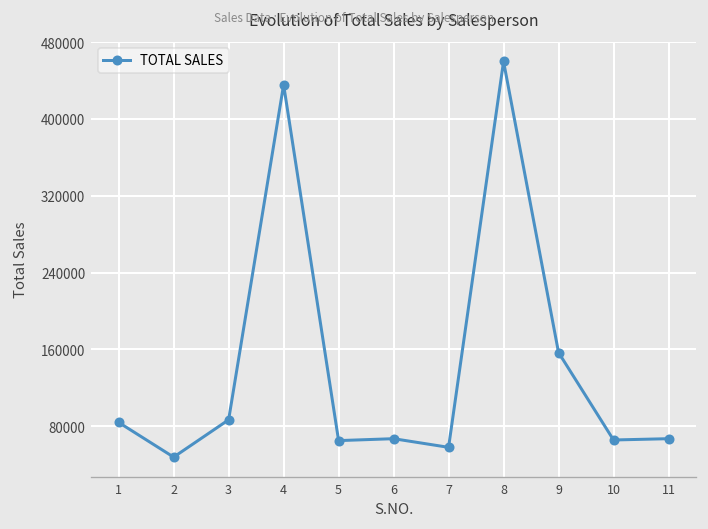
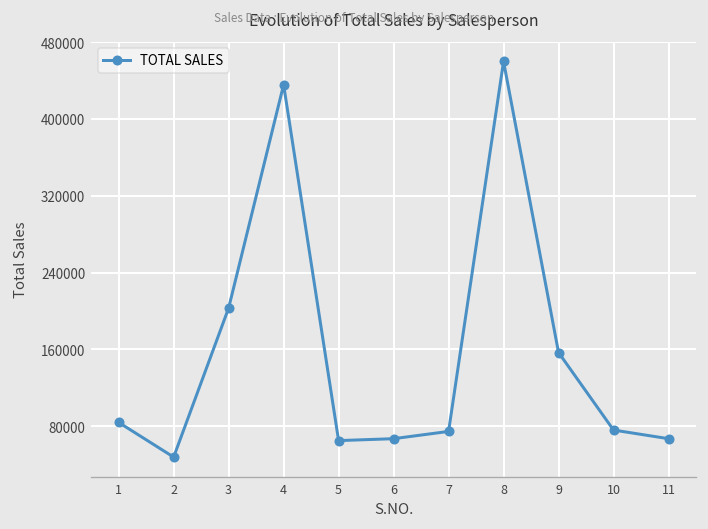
3: 90000 -> 200000
7: 60000 -> 70000
10: 70000 -> 80000
